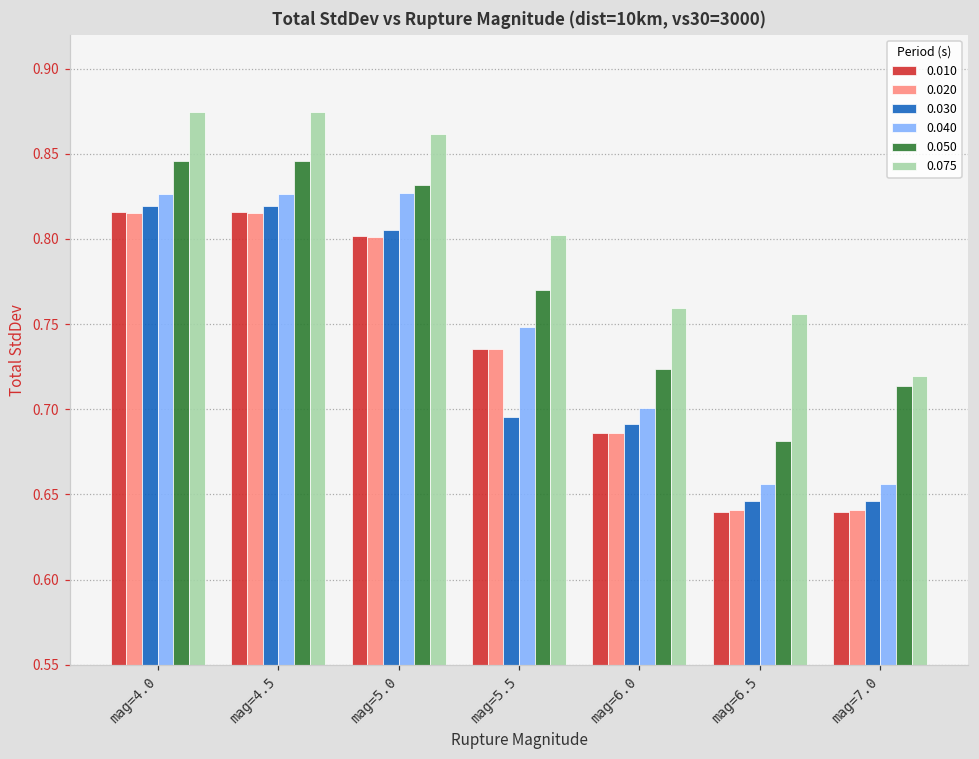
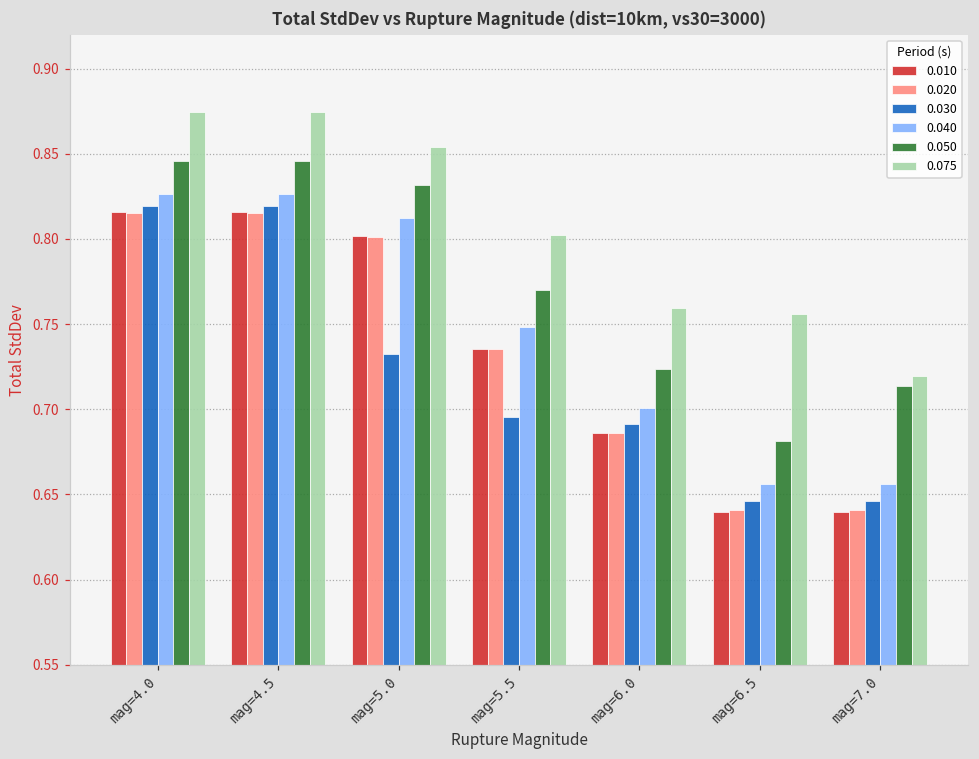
0.030, mag=5.0: 0.805 -> 0.732
0.040, mag=5.0: 0.827 -> 0.812
0.075, mag=5.0: 0.861 -> 0.854
